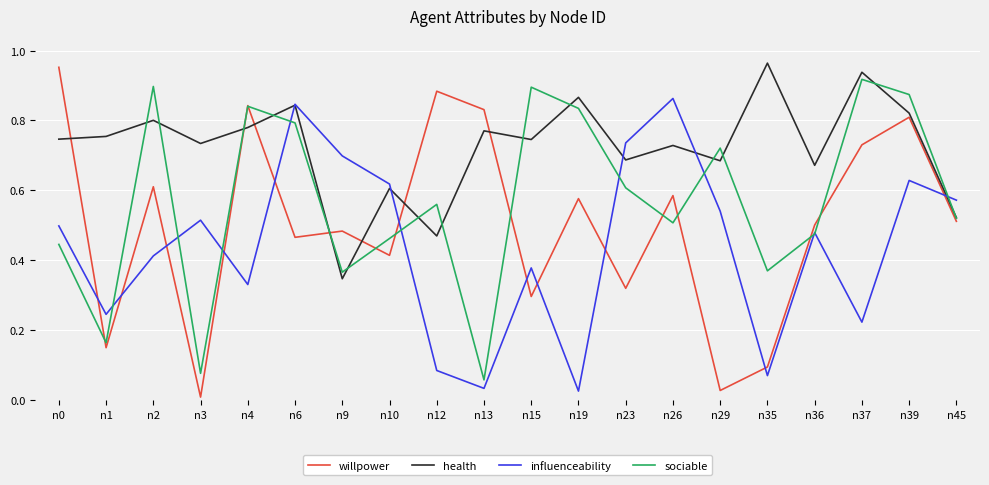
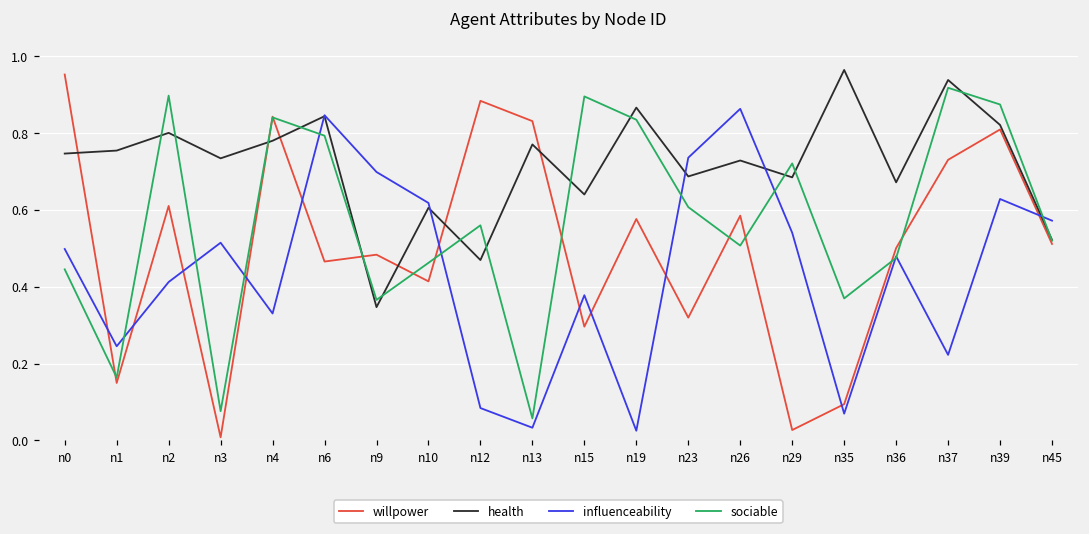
health, n15: 0.75 -> 0.64
